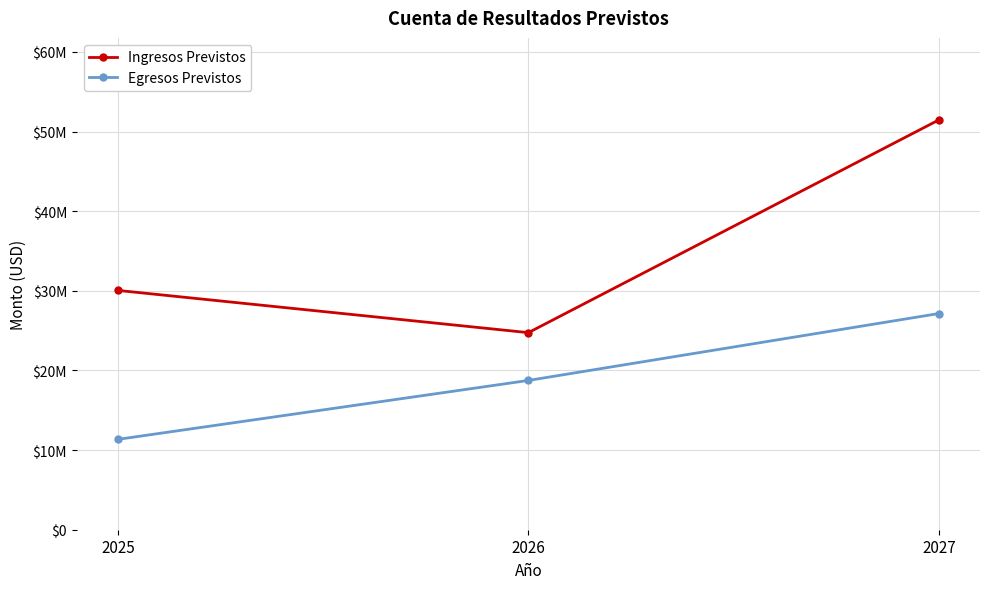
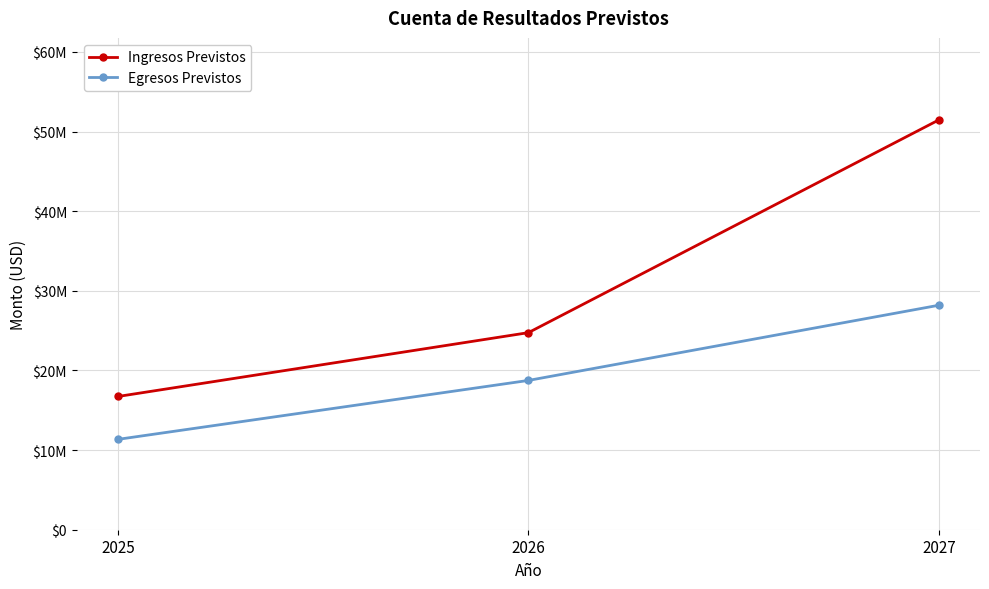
Ingresos Previstos, 2025: $30000000 -> $17000000
Egresos Previstos, 2027: $27000000 -> $28000000
